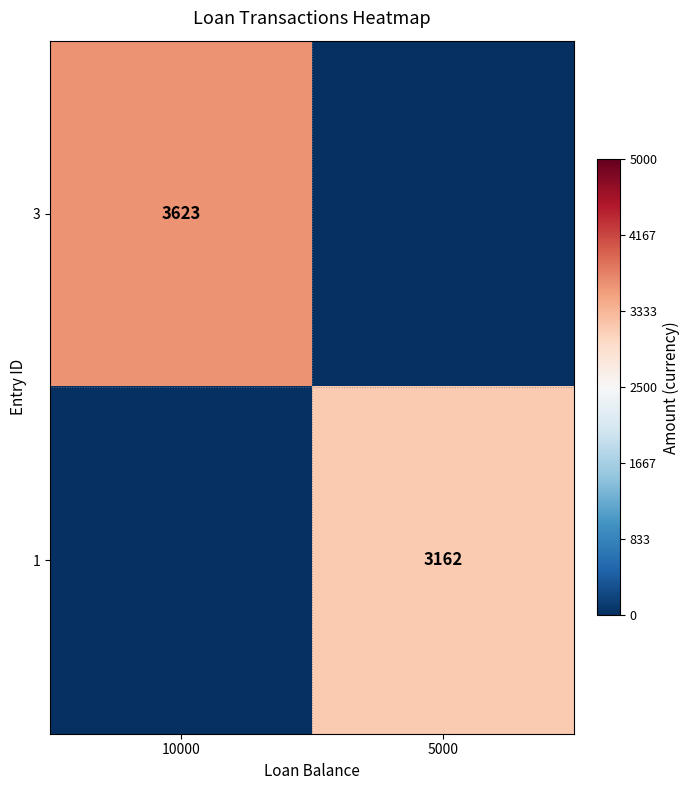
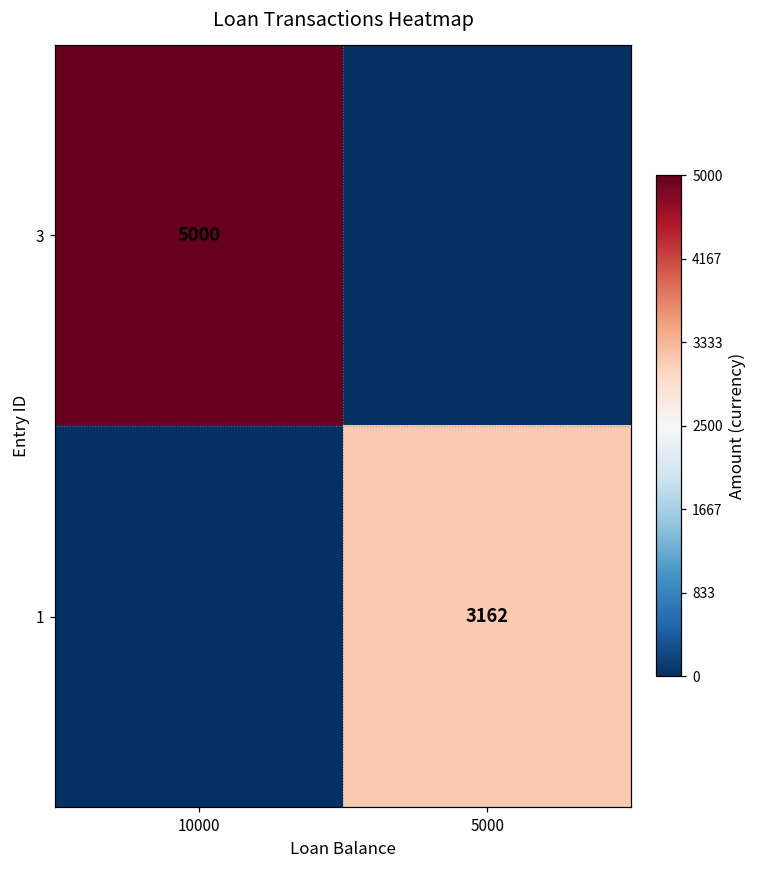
3, 10000: 3623 -> 5000
